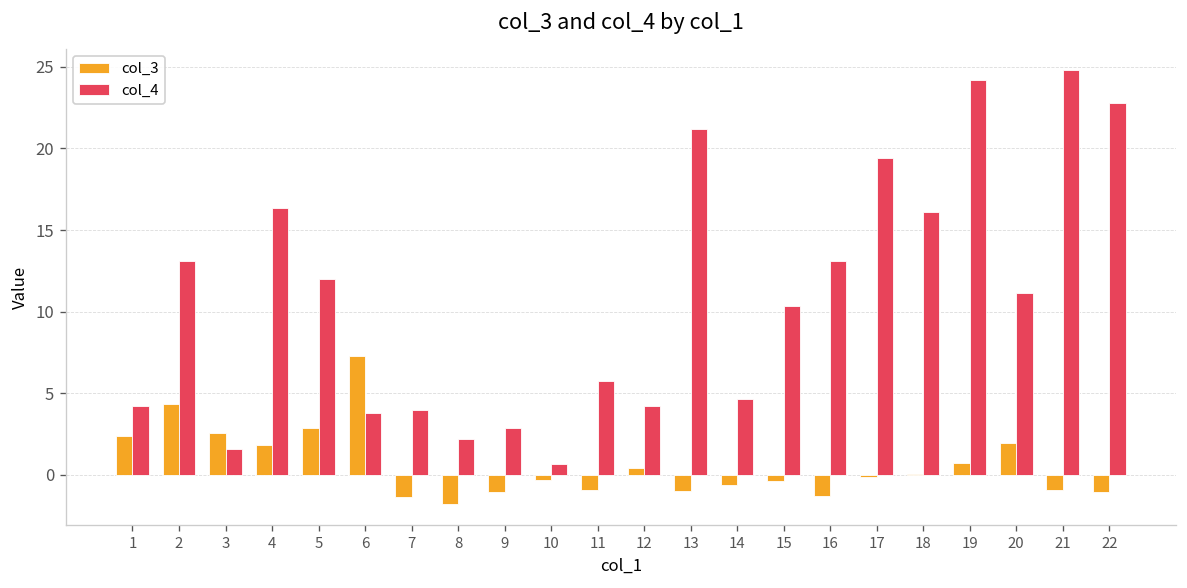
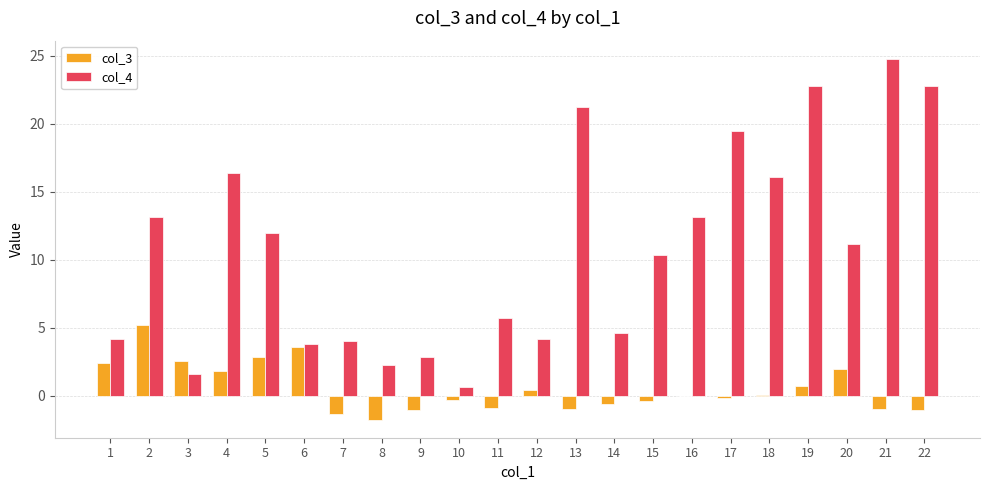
col_3, 2: 4.4 -> 5.2
col_3, 6: 7.3 -> 3.5
col_3, 16: -1.3 -> 0.0
col_4, 19: 24.2 -> 22.8
